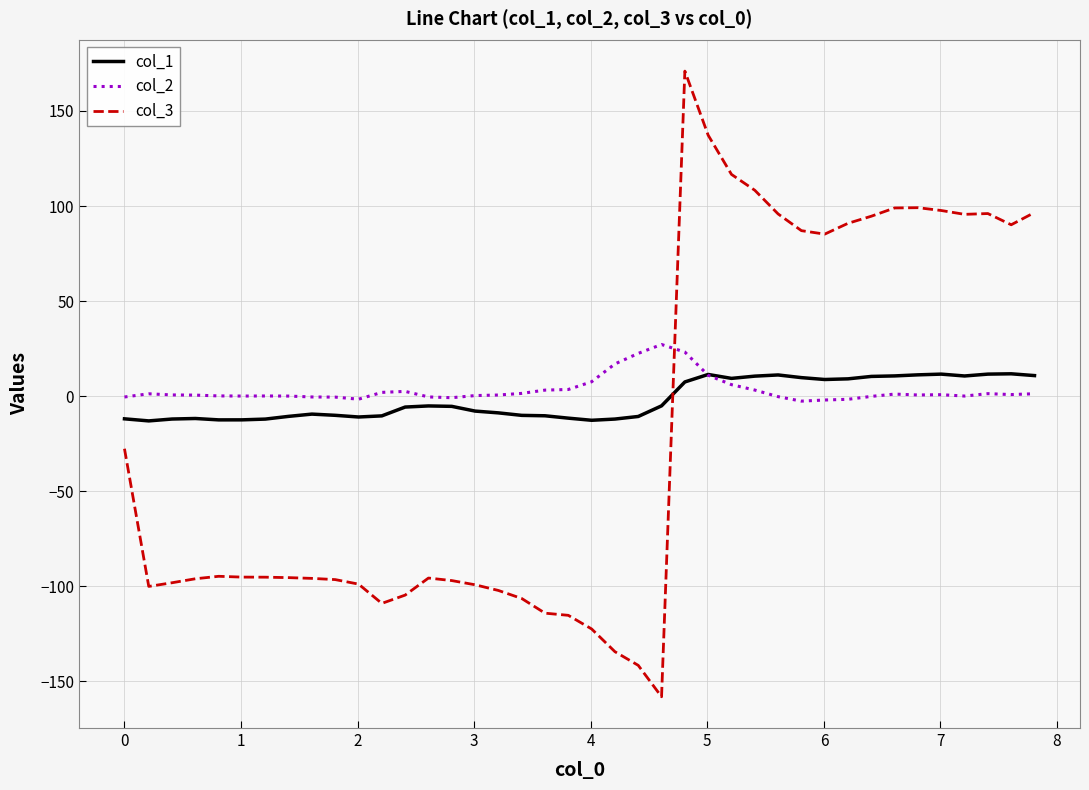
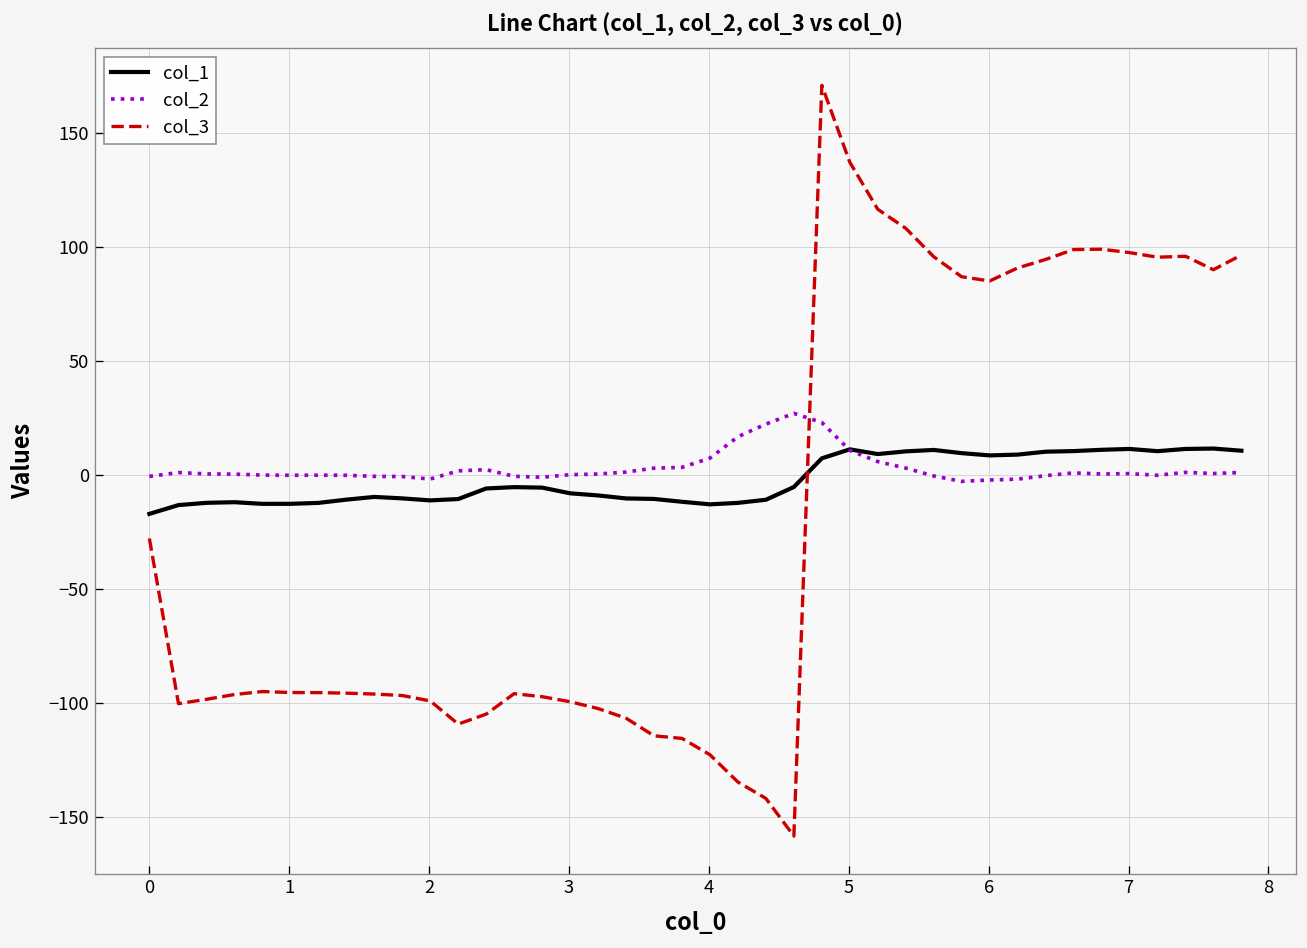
col_1, 0: -12 -> -17
